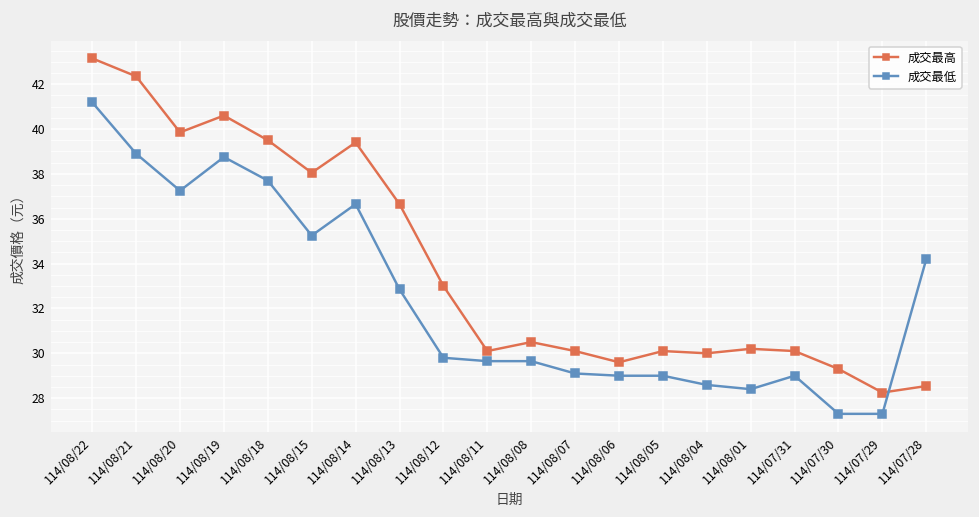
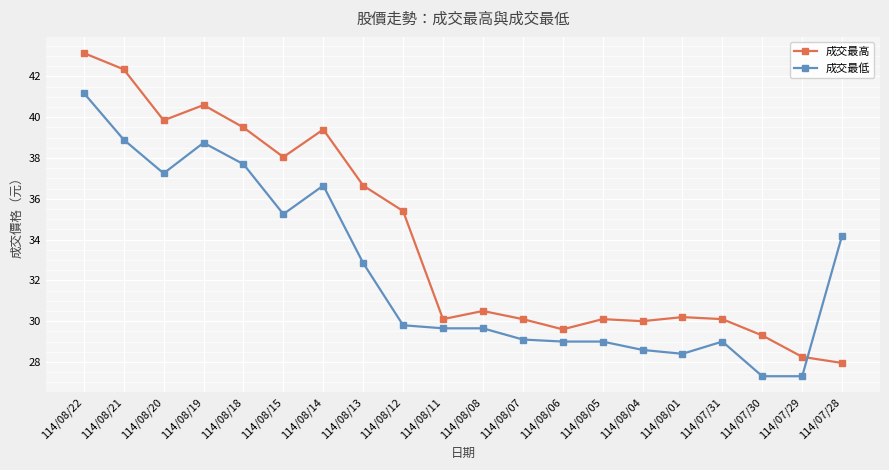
成交最高, 114/08/12: 33.0 -> 35.4
成交最高, 114/07/28: 28.5 -> 28.0
